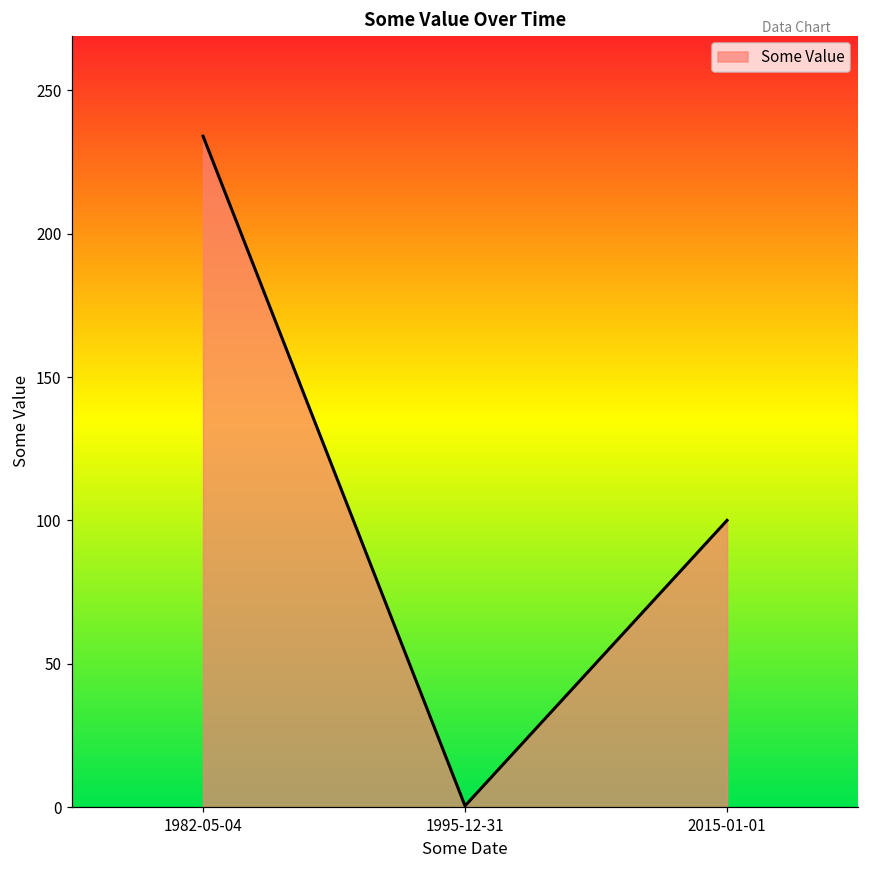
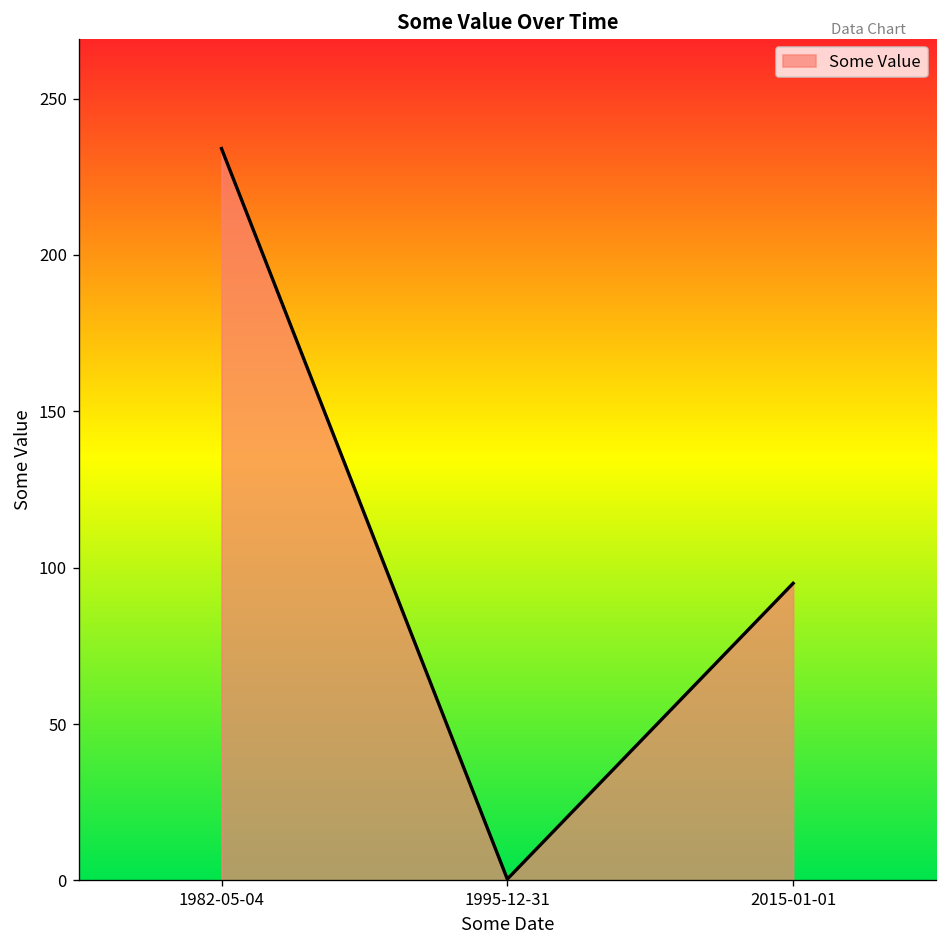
2015-01-01: 100 -> 95
